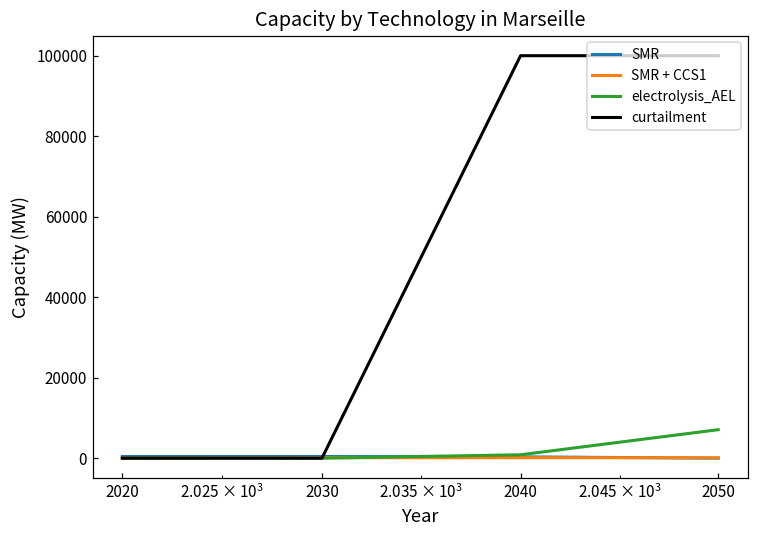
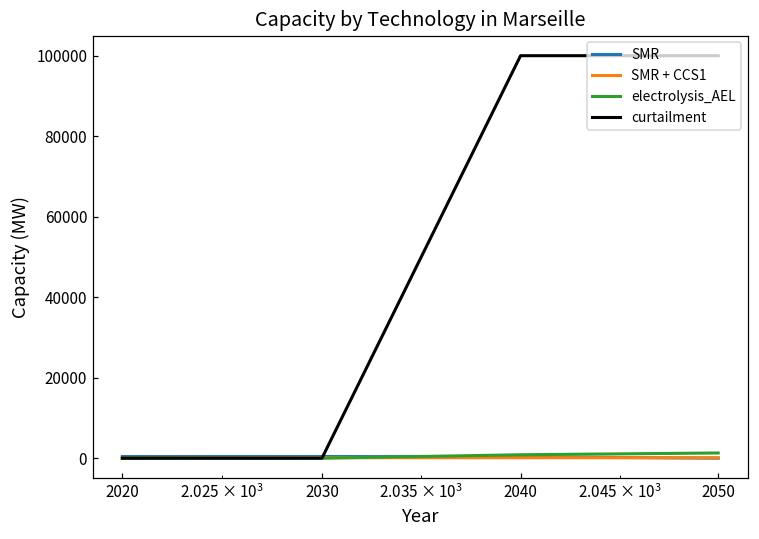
electrolysis_AEL, 2050: 7000 -> 1000
